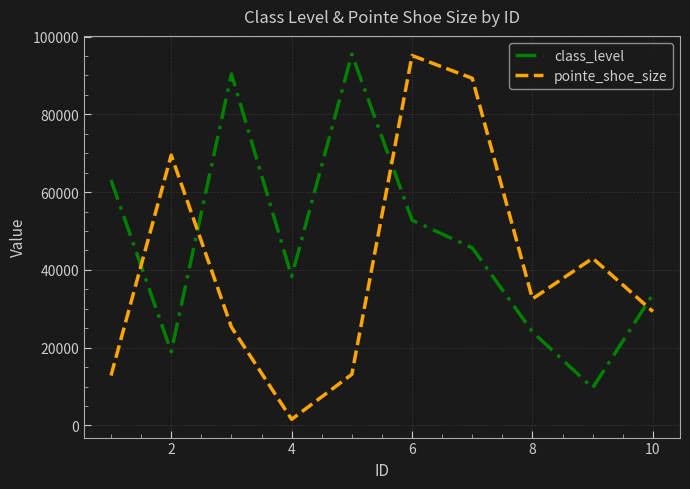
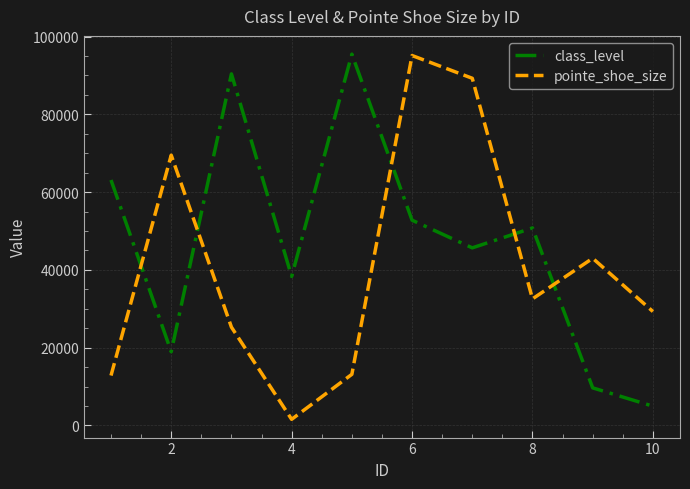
class_level, 8: 24000 -> 51000
class_level, 10: 34000 -> 5000
